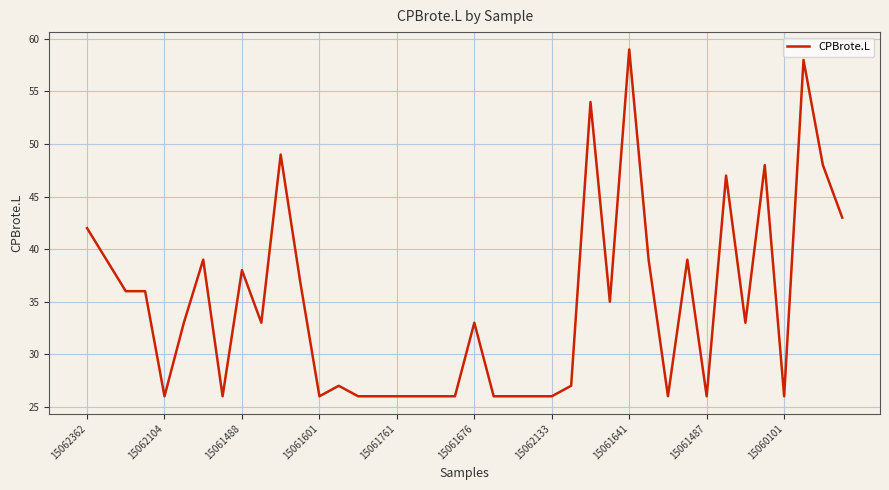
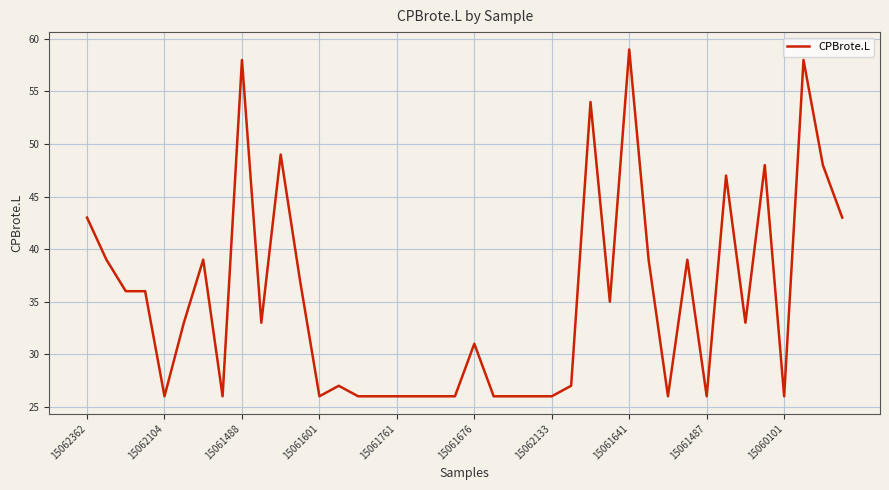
15062362: 42 -> 43
15061488: 38 -> 58
15061676: 33 -> 31
